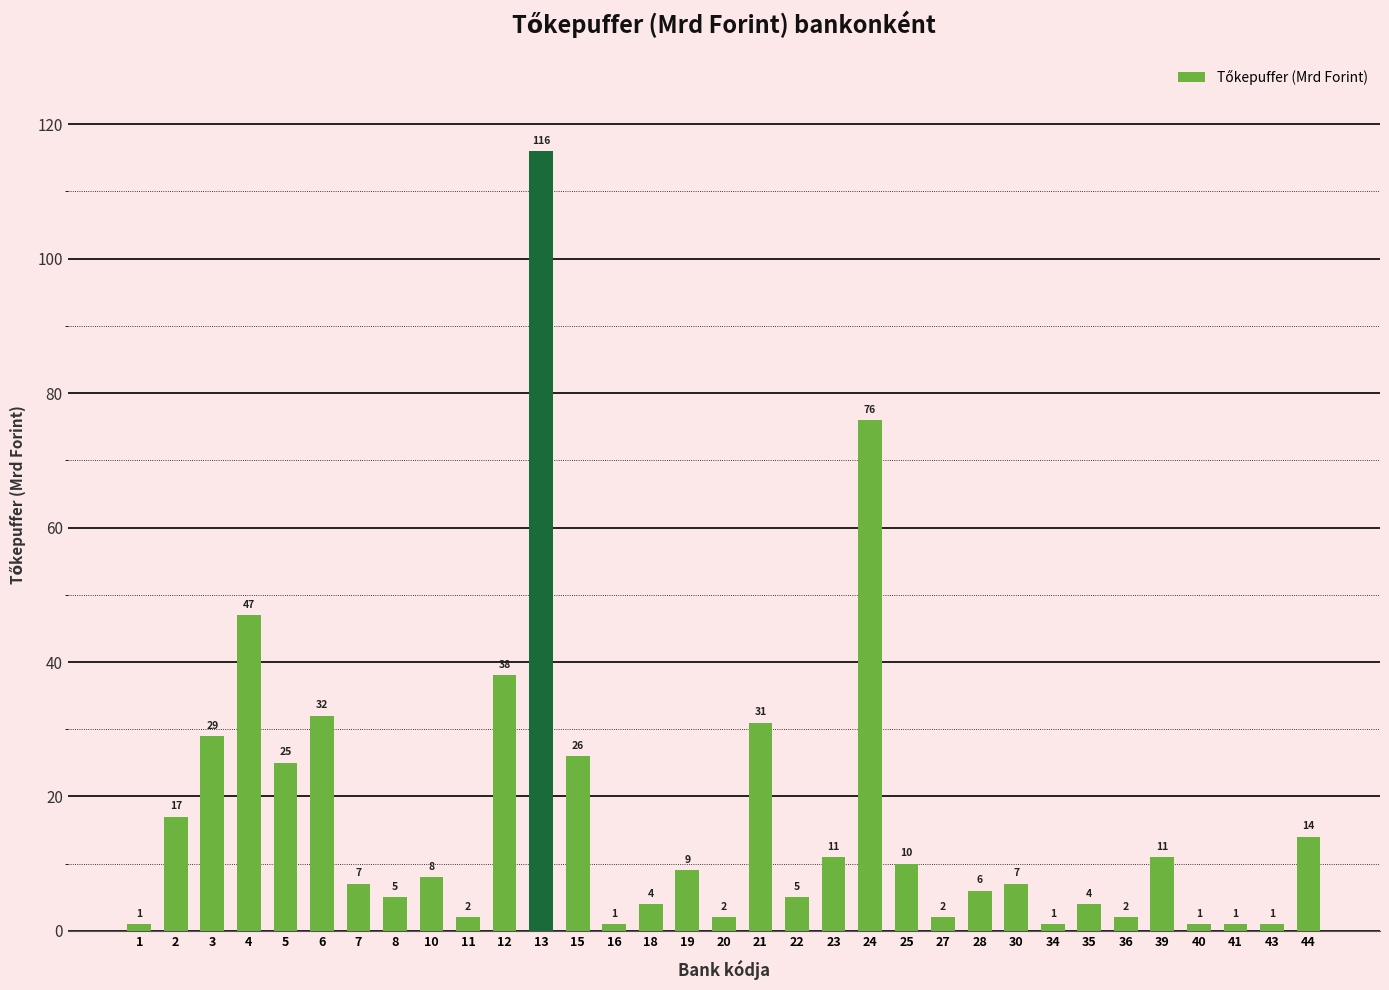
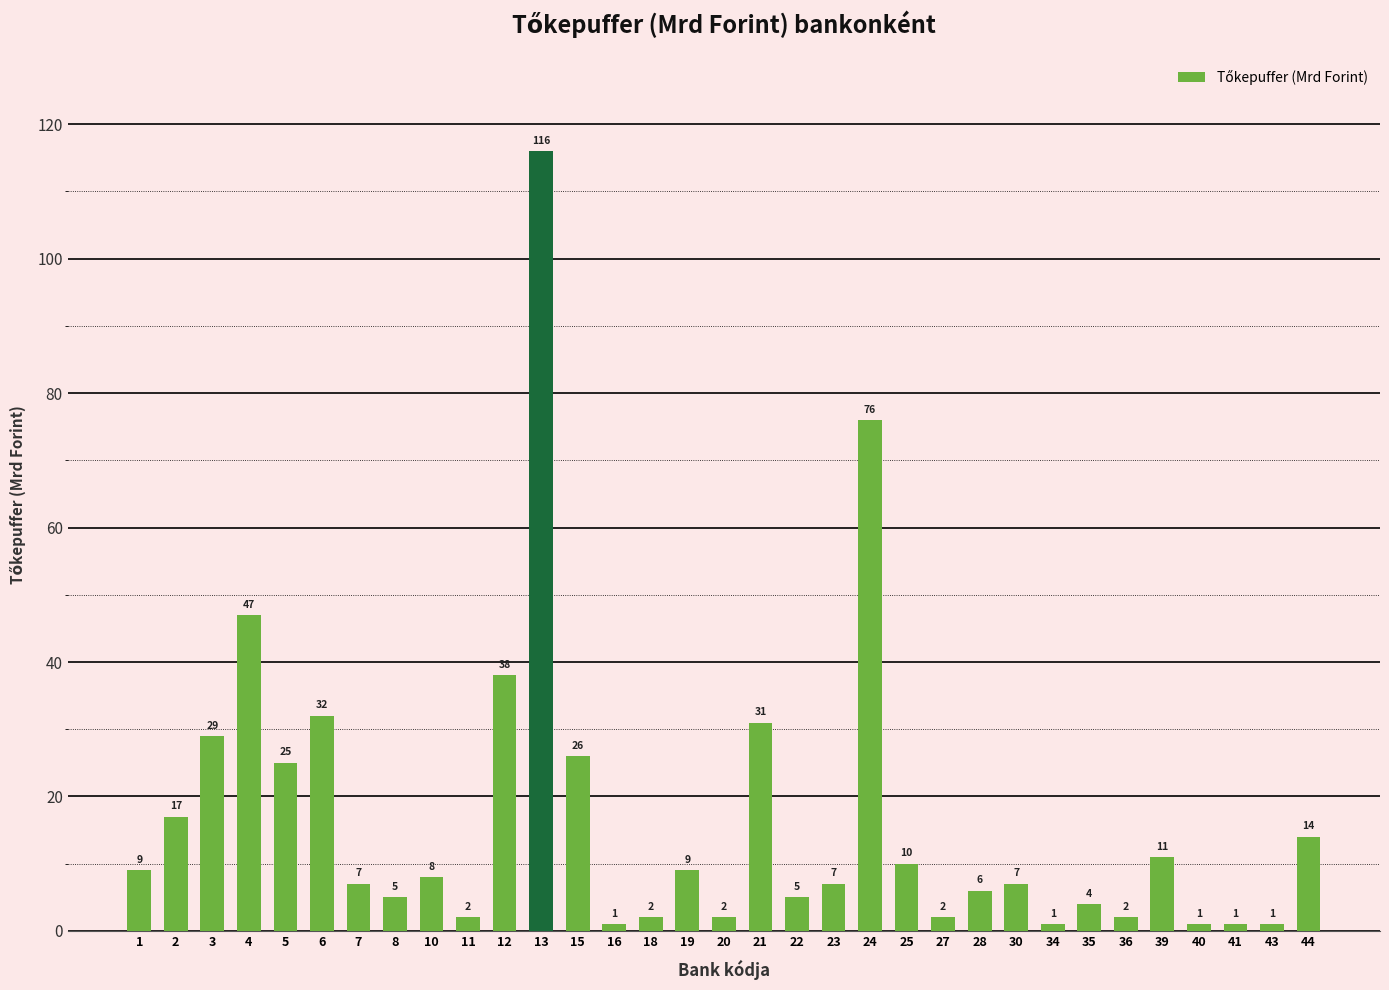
1: 1 -> 9
18: 4 -> 2
23: 11 -> 7
